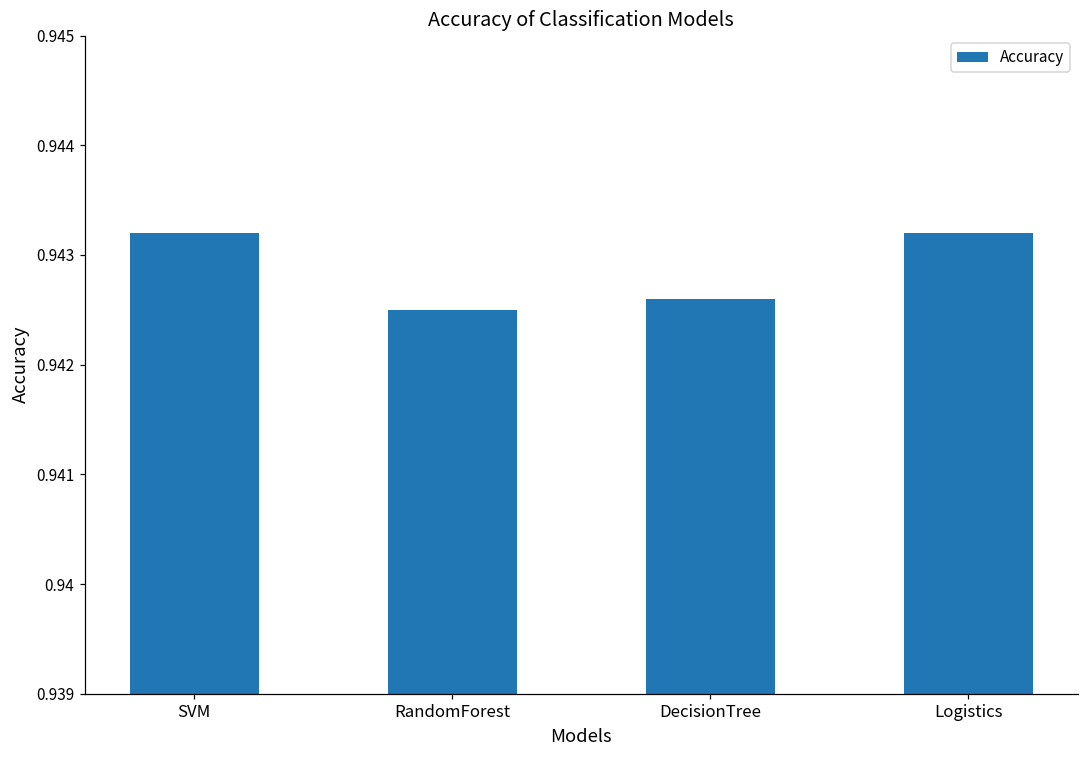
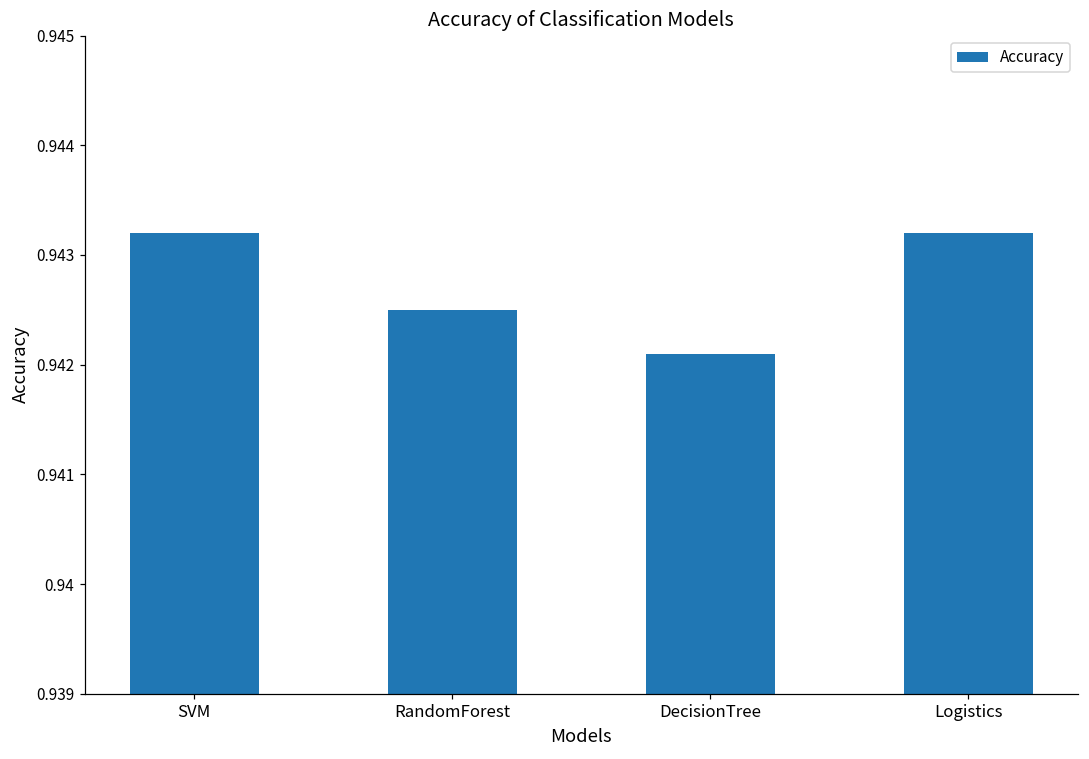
DecisionTree: 0.9426 -> 0.9421
